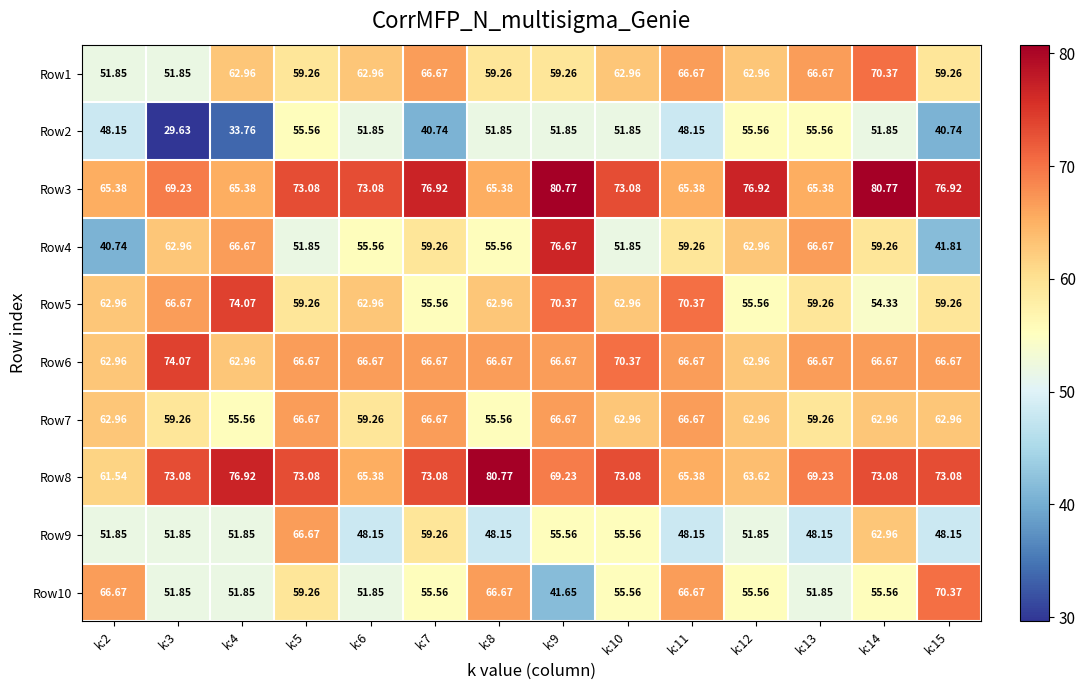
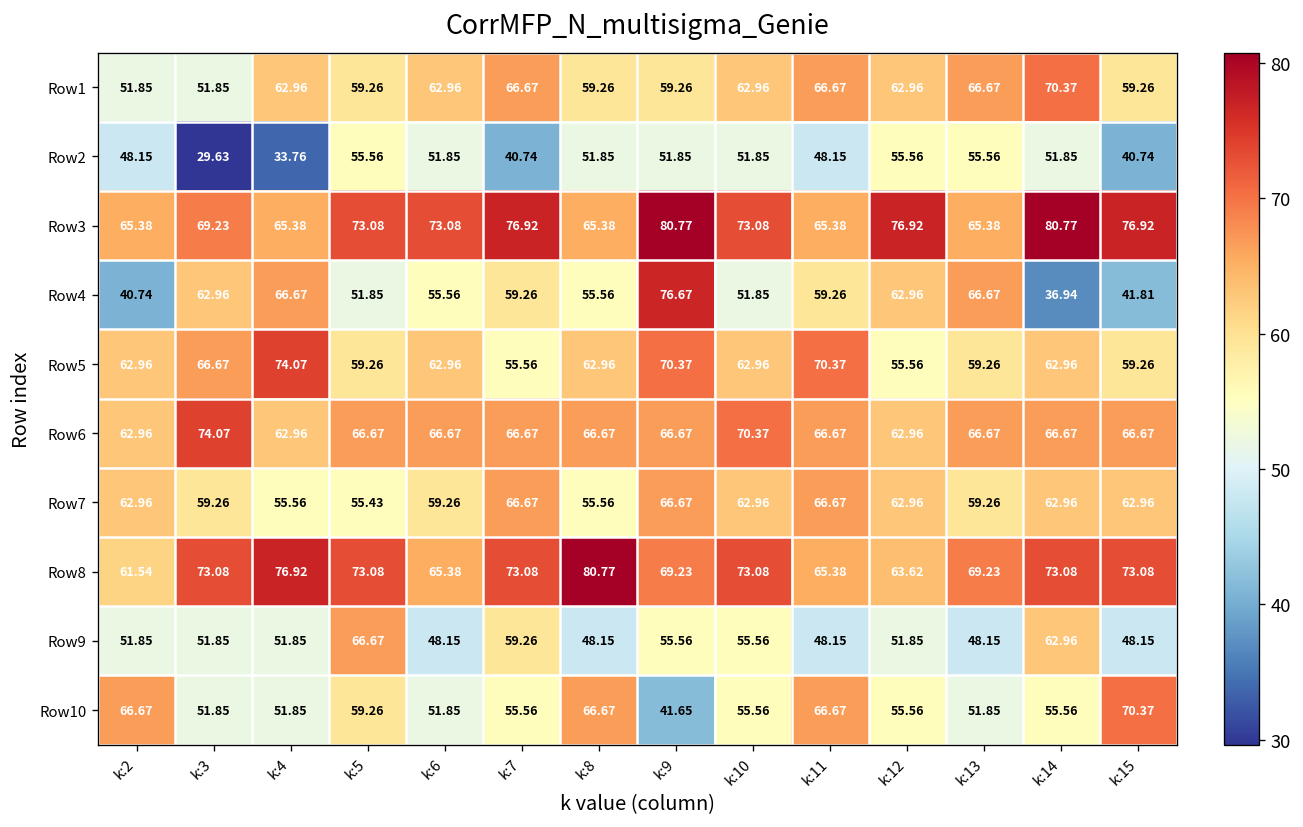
Row4, k:14: 59.26 -> 36.94
Row5, k:14: 54.33 -> 62.96
Row7, k:5: 66.67 -> 55.43
